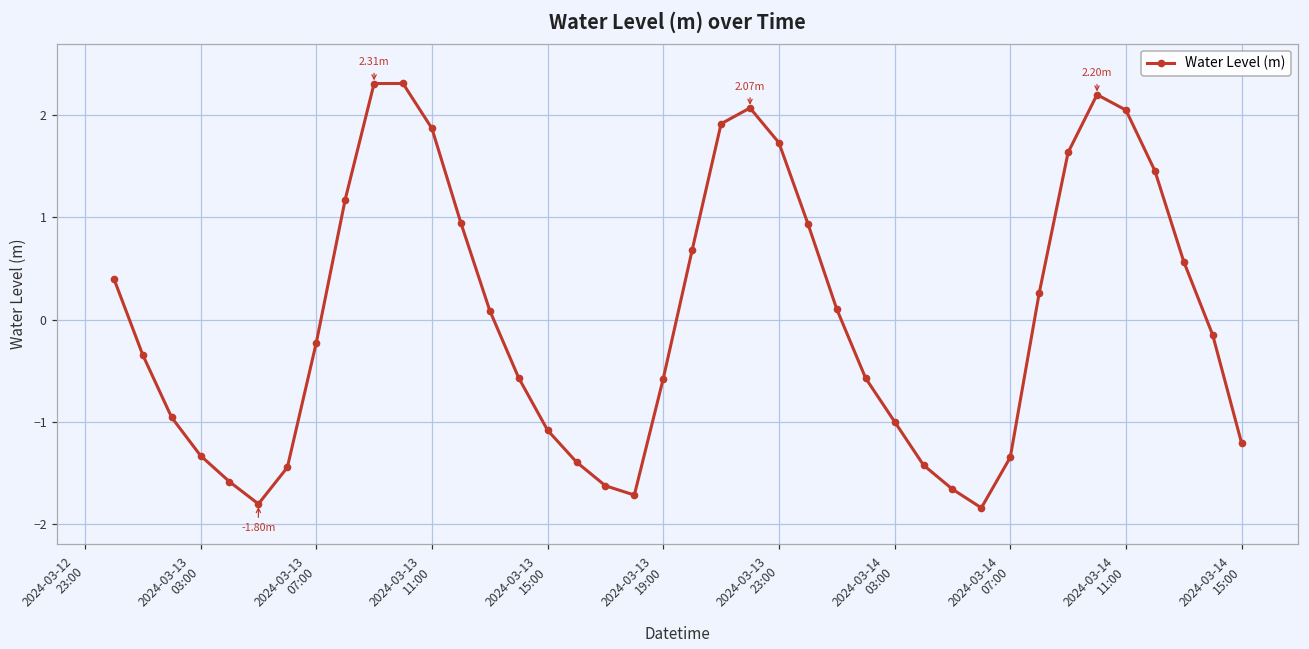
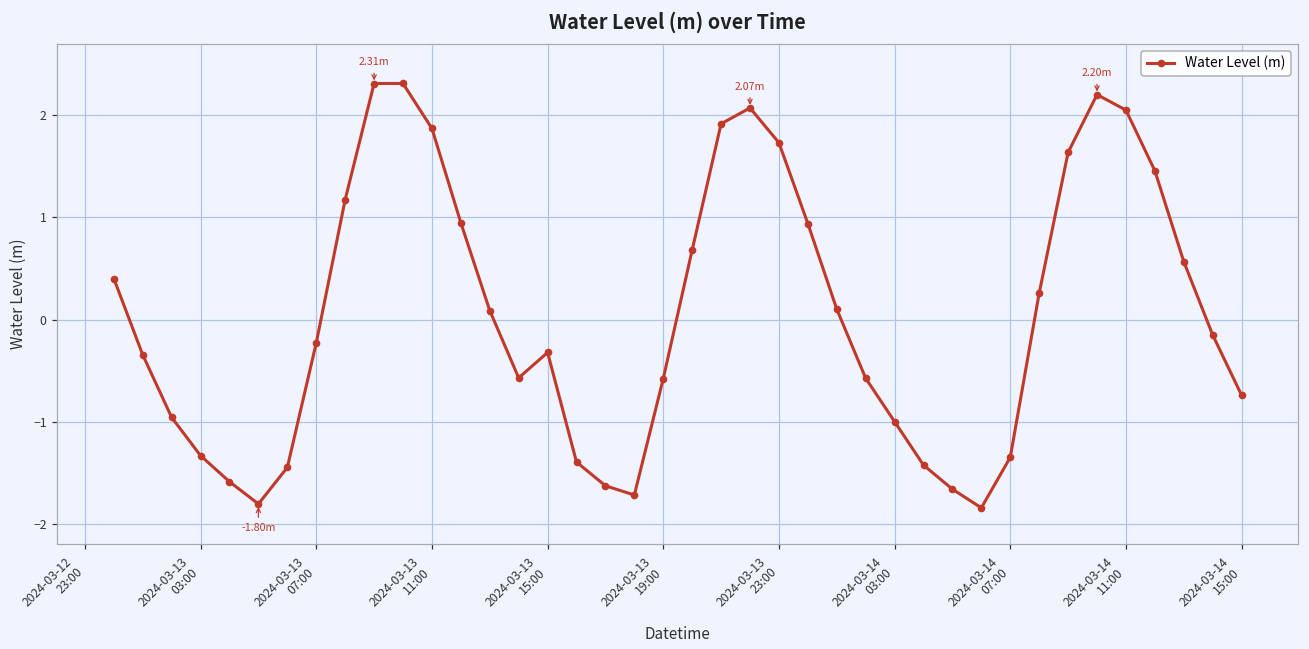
2024-03-13 15:00: -1.1 -> -0.3
2024-03-14 15:00: -1.2 -> -0.7
